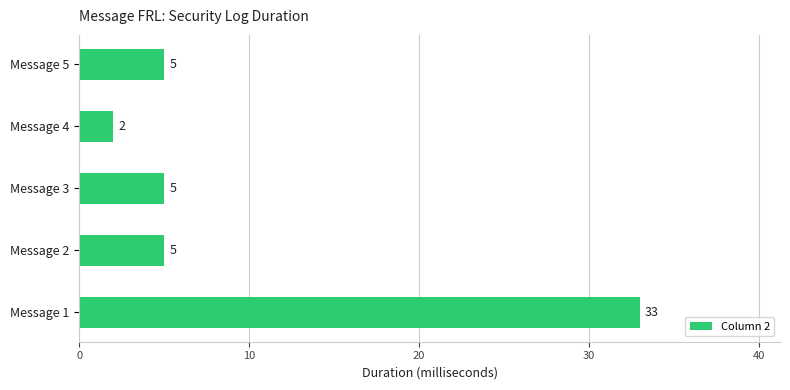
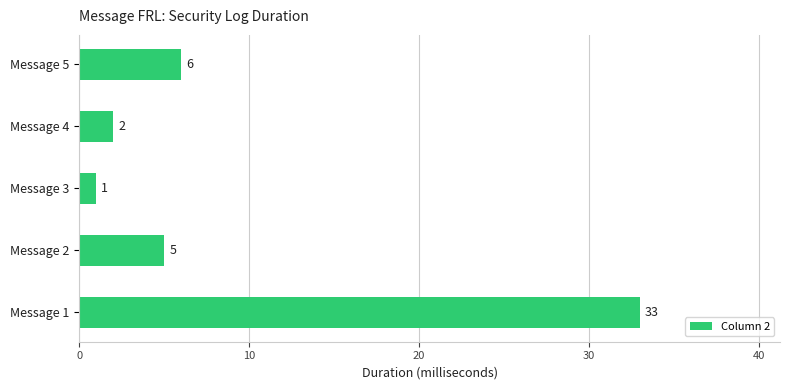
Message 5: 5 -> 6
Message 3: 5 -> 1
